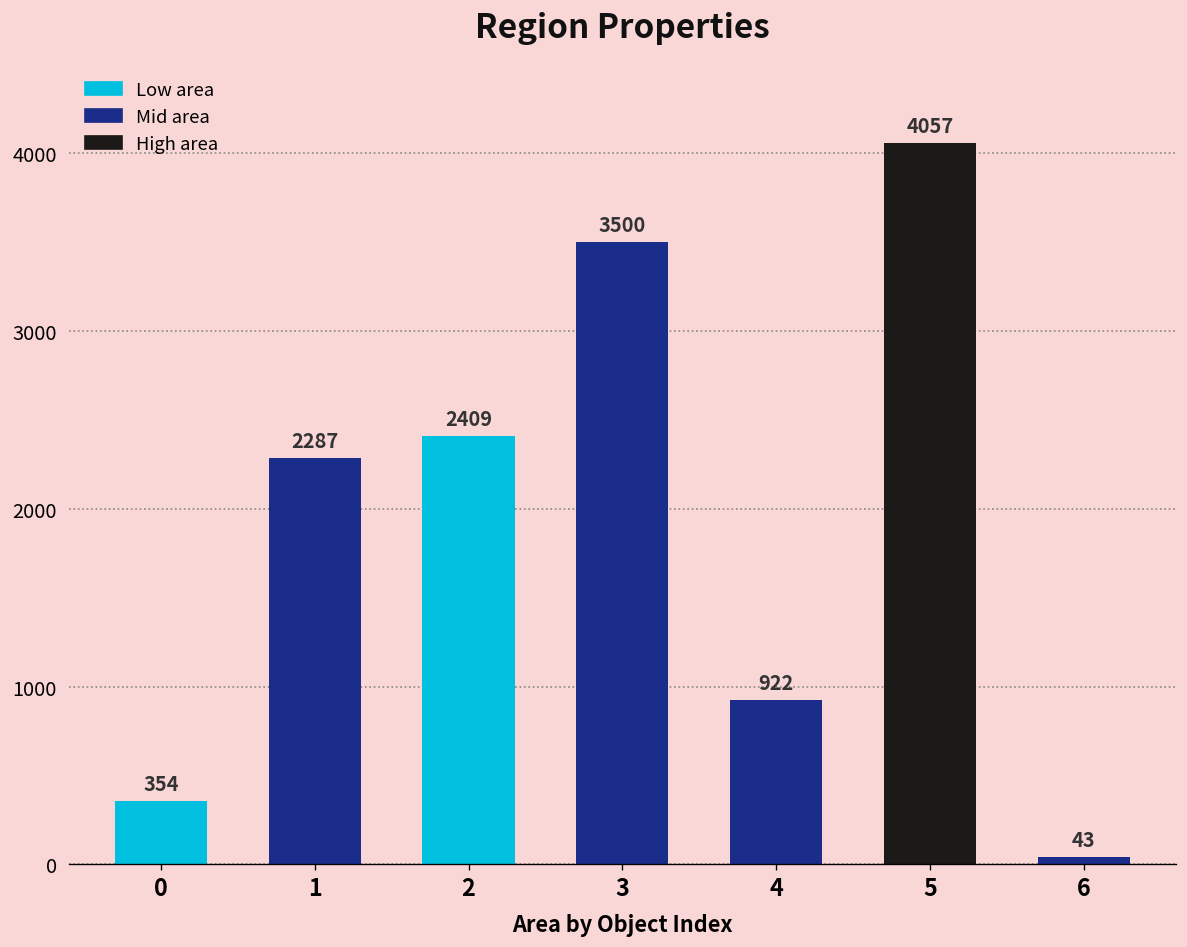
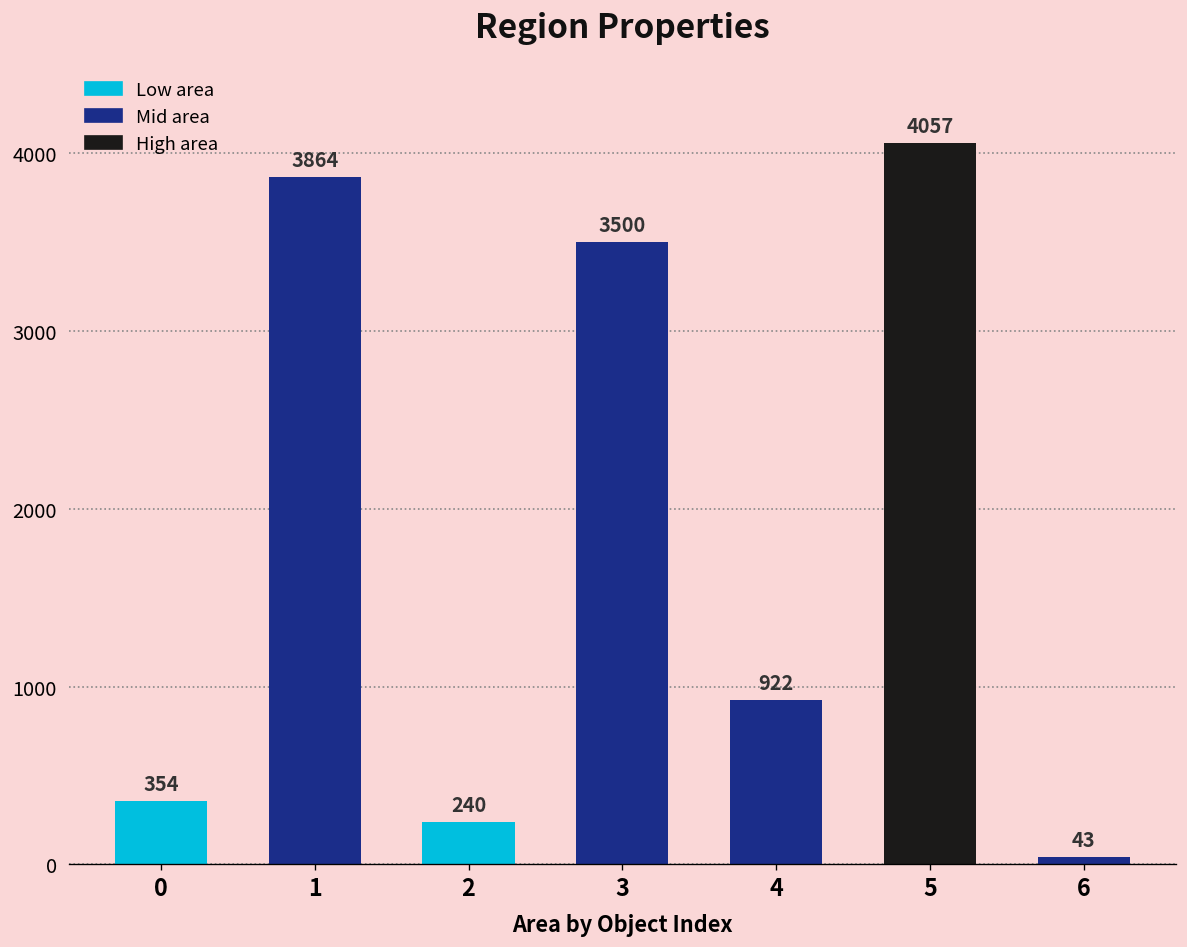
1: 2287 -> 3864
2: 2409 -> 240
